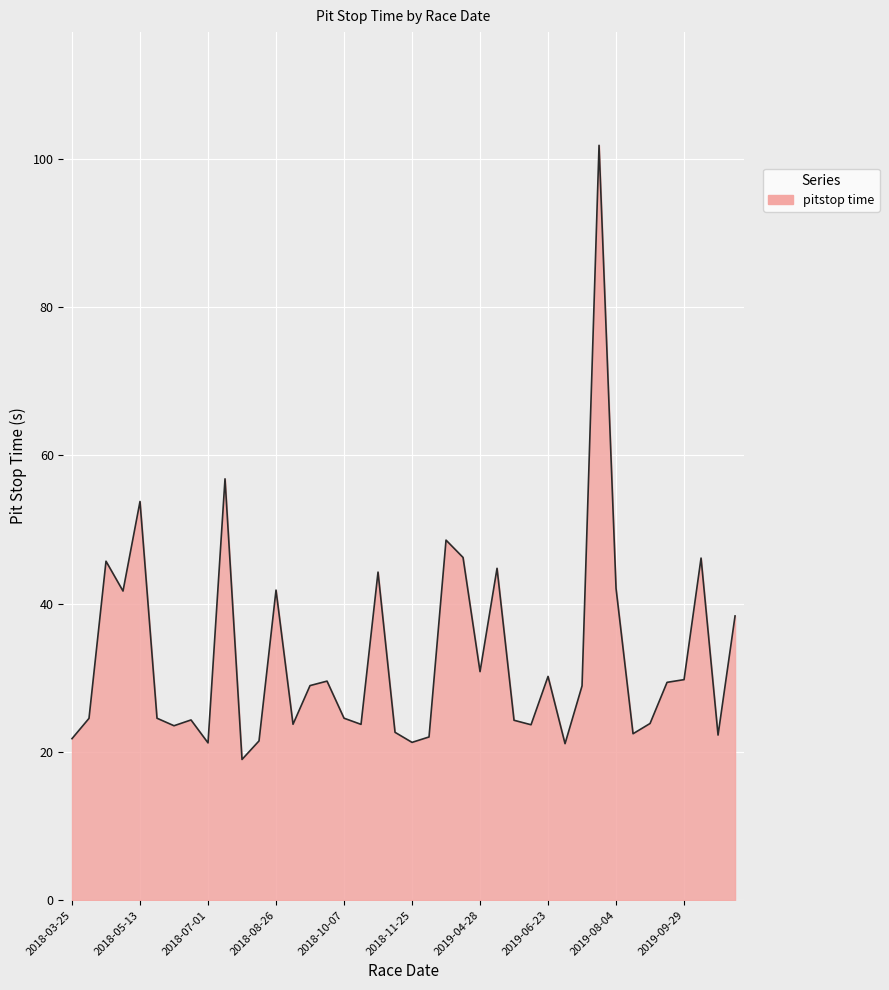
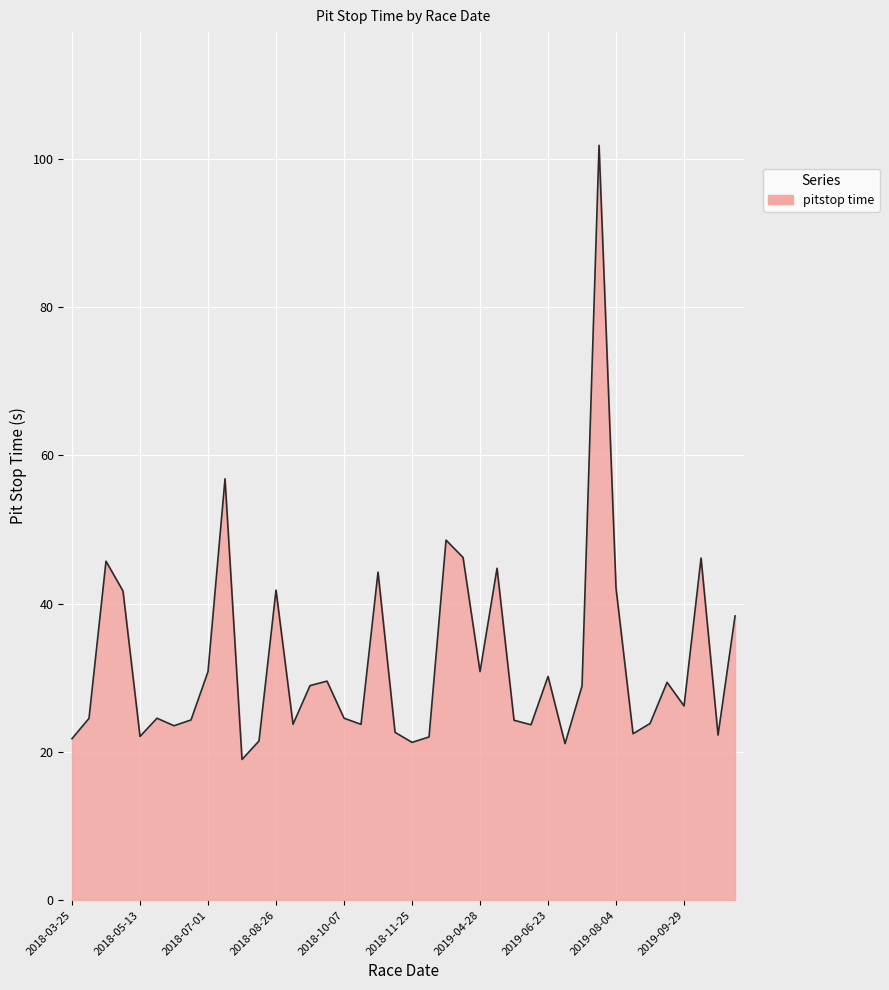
2018-05-13: 54 -> 22
2018-07-01: 21 -> 31
2019-09-29: 30 -> 26
